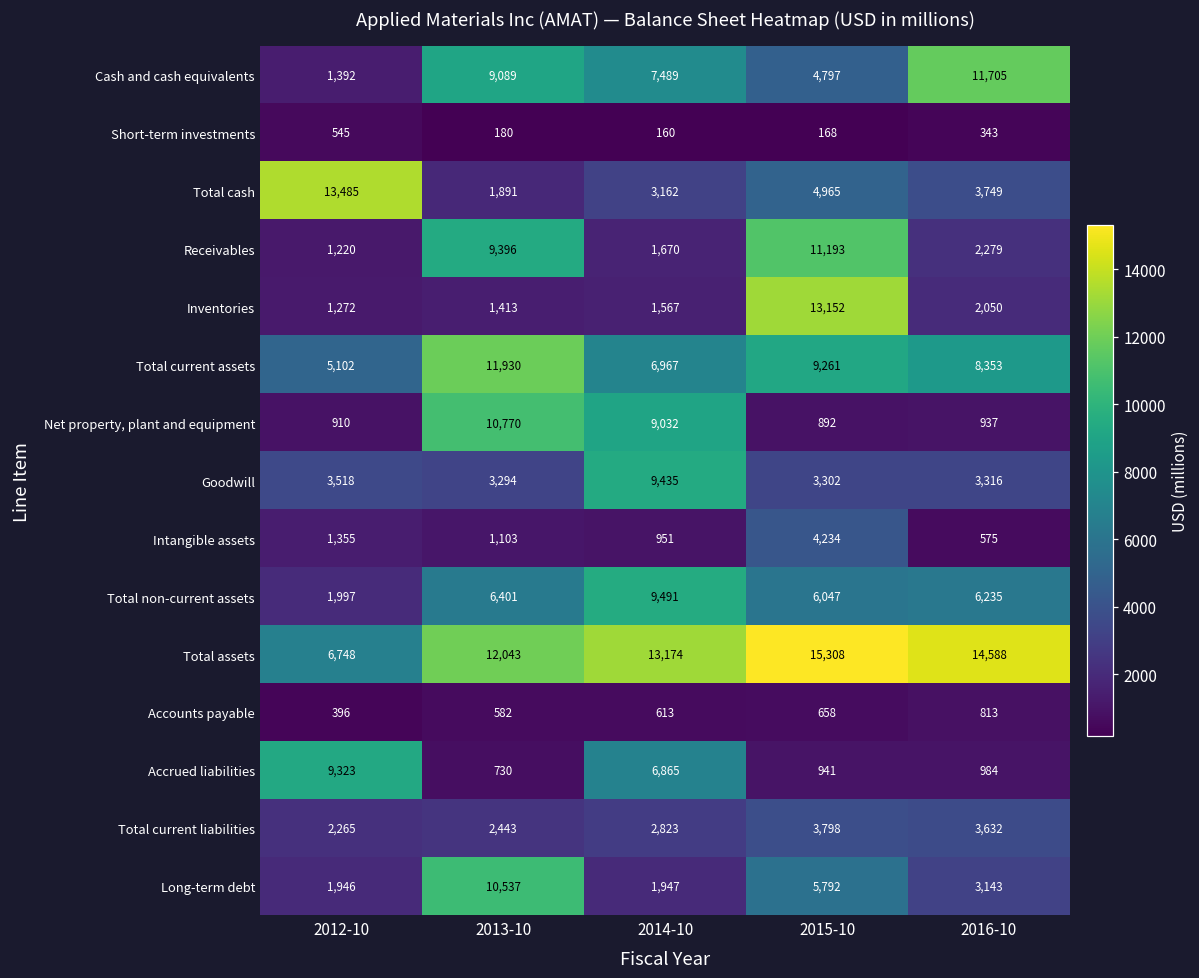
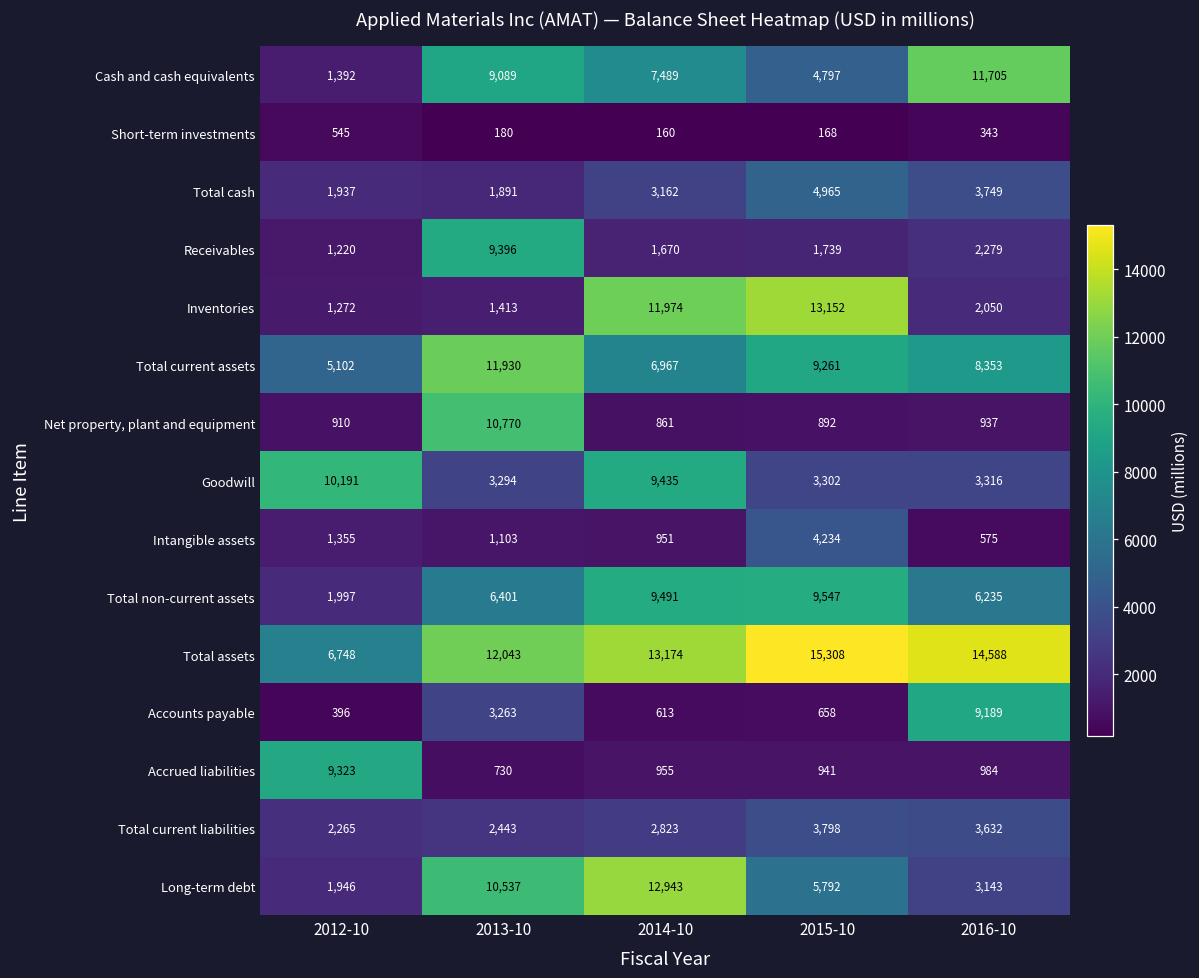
Total cash, 2012-10: 13,485 -> 1,937
Receivables, 2015-10: 11,193 -> 1,739
Inventories, 2014-10: 1,567 -> 11,974
Net property, plant and equipment, 2014-10: 9,032 -> 861
Goodwill, 2012-10: 3,518 -> 10,191
Total non-current assets, 2015-10: 6,047 -> 9,547
Accounts payable, 2013-10: 582 -> 3,263
Accounts payable, 2016-10: 813 -> 9,189
Accrued liabilities, 2014-10: 6,865 -> 955
Long-term debt, 2014-10: 1,947 -> 12,943
